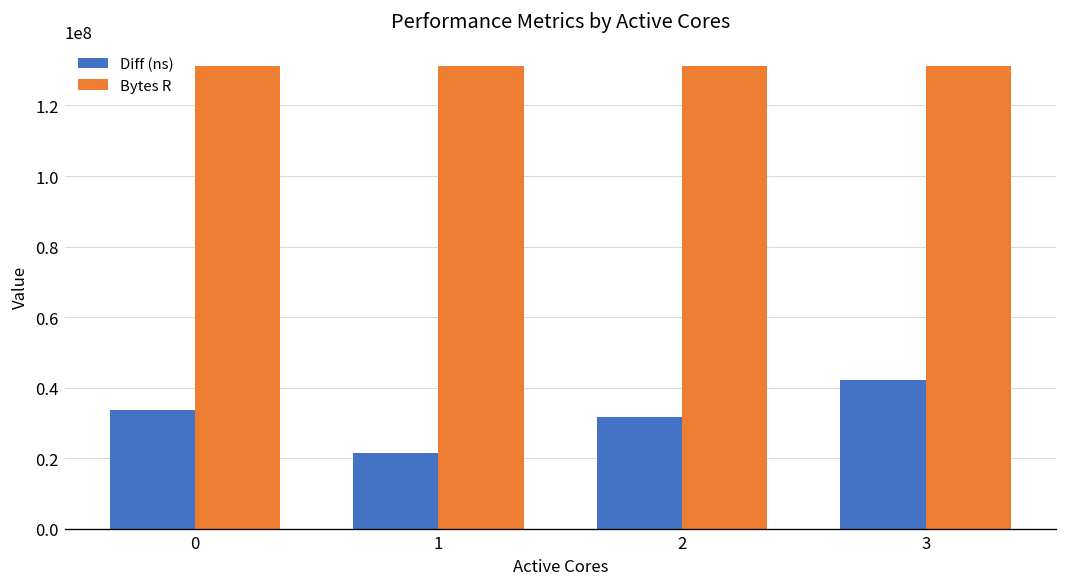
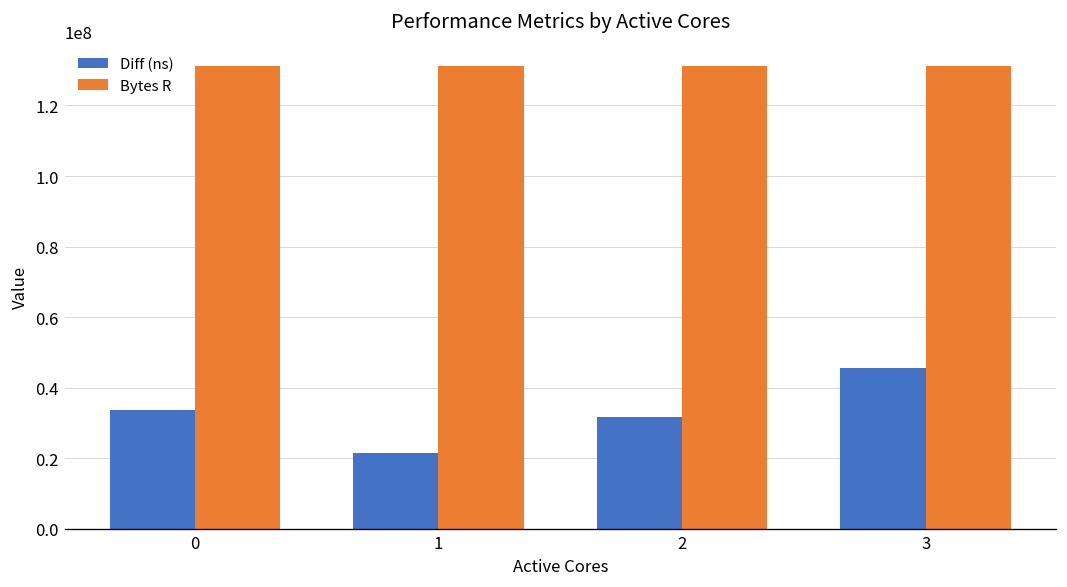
Diff (ns), 3: 42000000 -> 46000000
